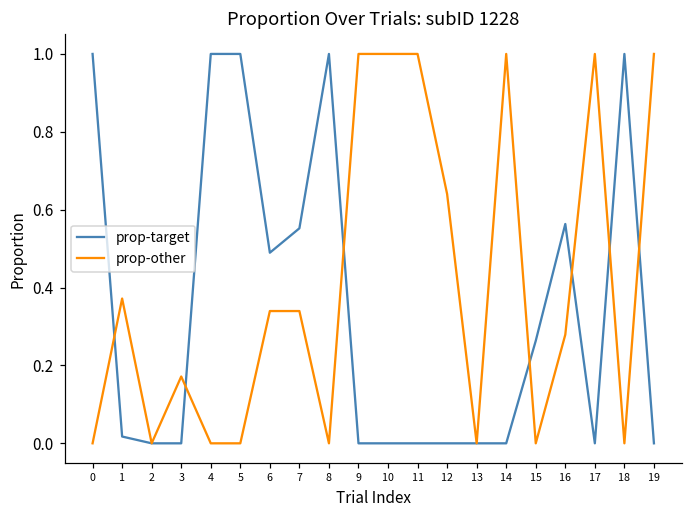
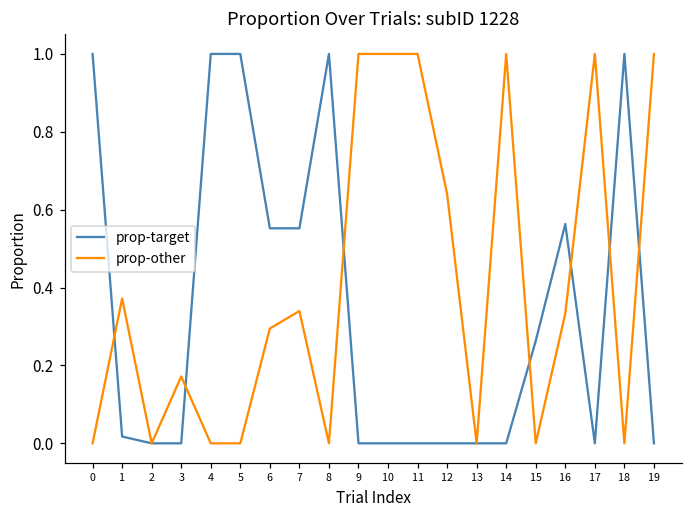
prop-target, 6: 0.49 -> 0.55
prop-other, 6: 0.34 -> 0.29
prop-other, 16: 0.28 -> 0.33
